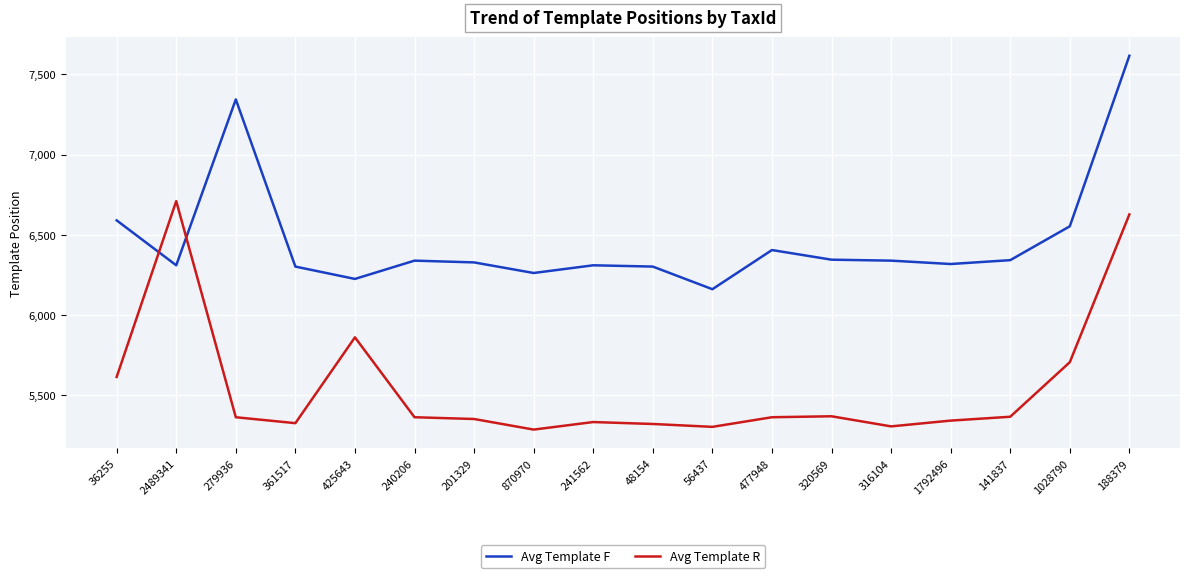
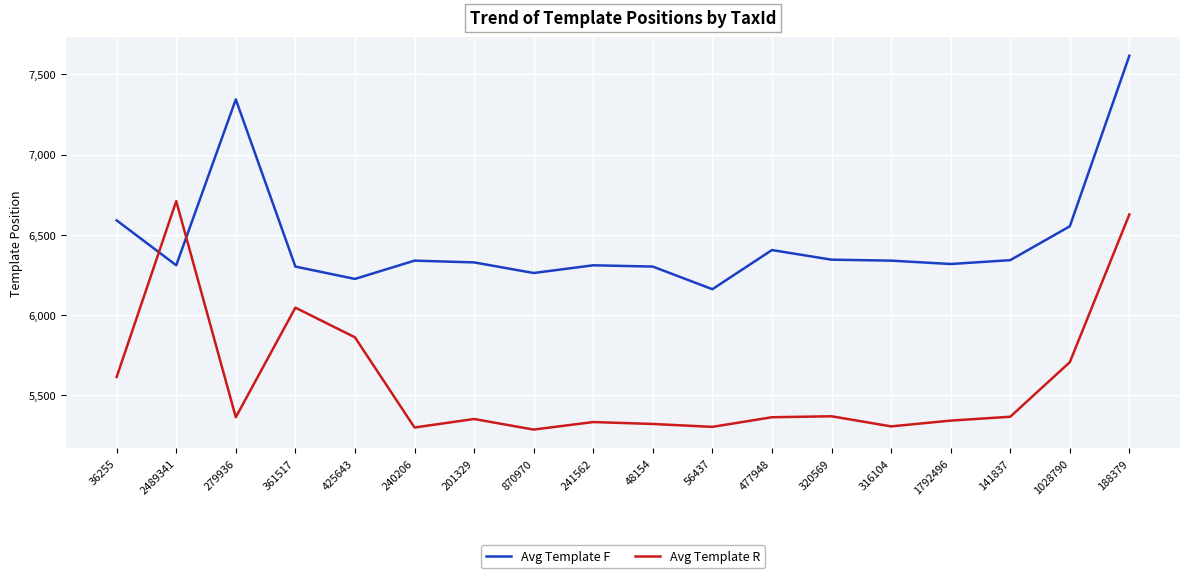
Avg Template R, 361517: 5,330 -> 6,050
Avg Template R, 240206: 5,360 -> 5,300
